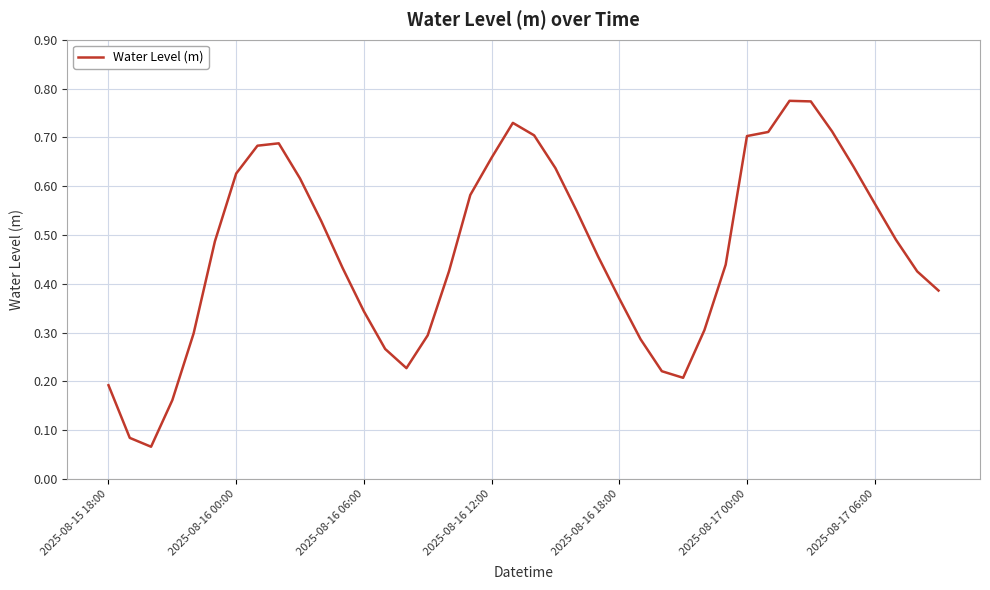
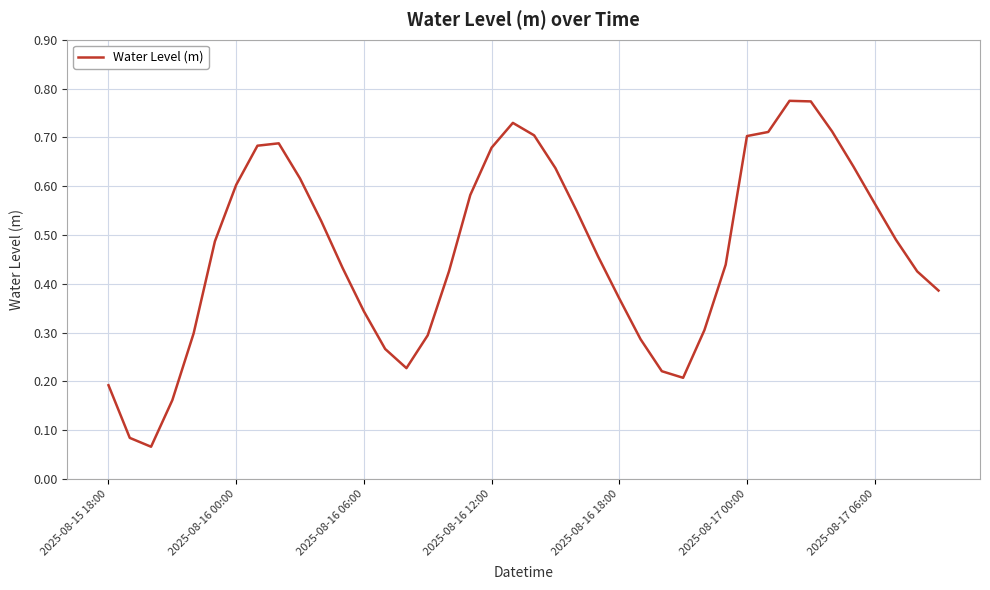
2025-08-16 00:00: 0.63 -> 0.60
2025-08-16 12:00: 0.66 -> 0.68
